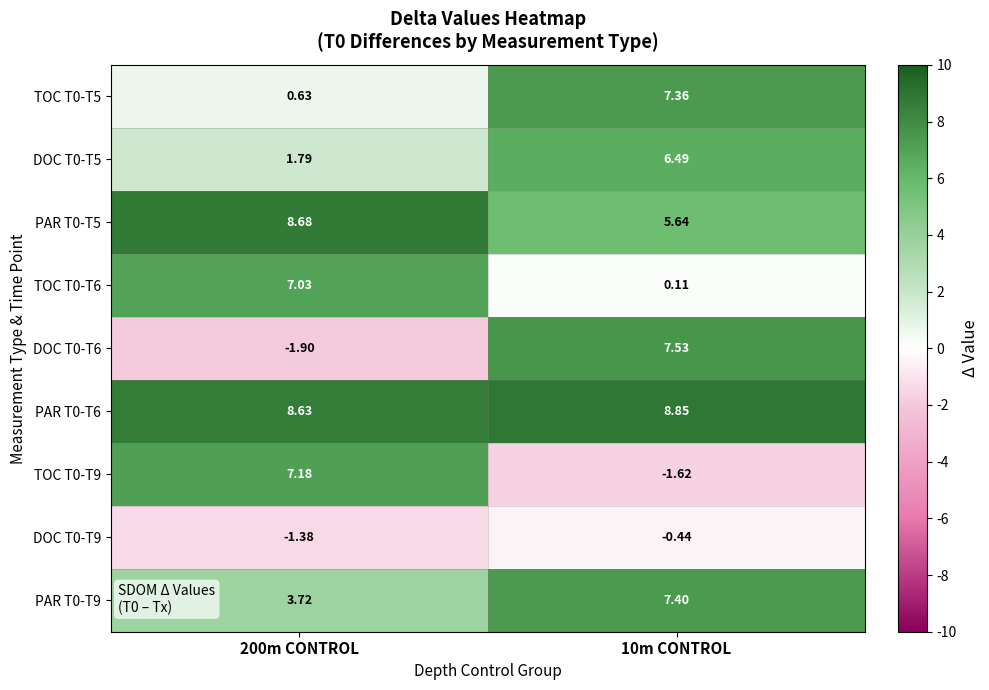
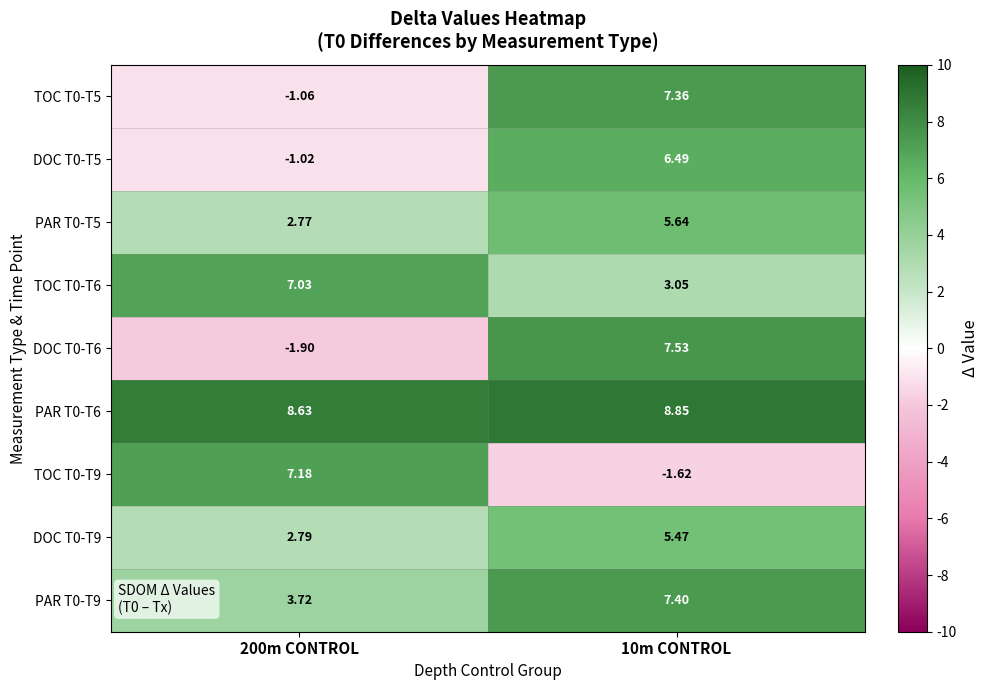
TOC T0-T5, 200m CONTROL: 0.63 -> -1.06
DOC T0-T5, 200m CONTROL: 1.79 -> -1.02
PAR T0-T5, 200m CONTROL: 8.68 -> 2.77
TOC T0-T6, 10m CONTROL: 0.11 -> 3.05
DOC T0-T9, 200m CONTROL: -1.38 -> 2.79
DOC T0-T9, 10m CONTROL: -0.44 -> 5.47
